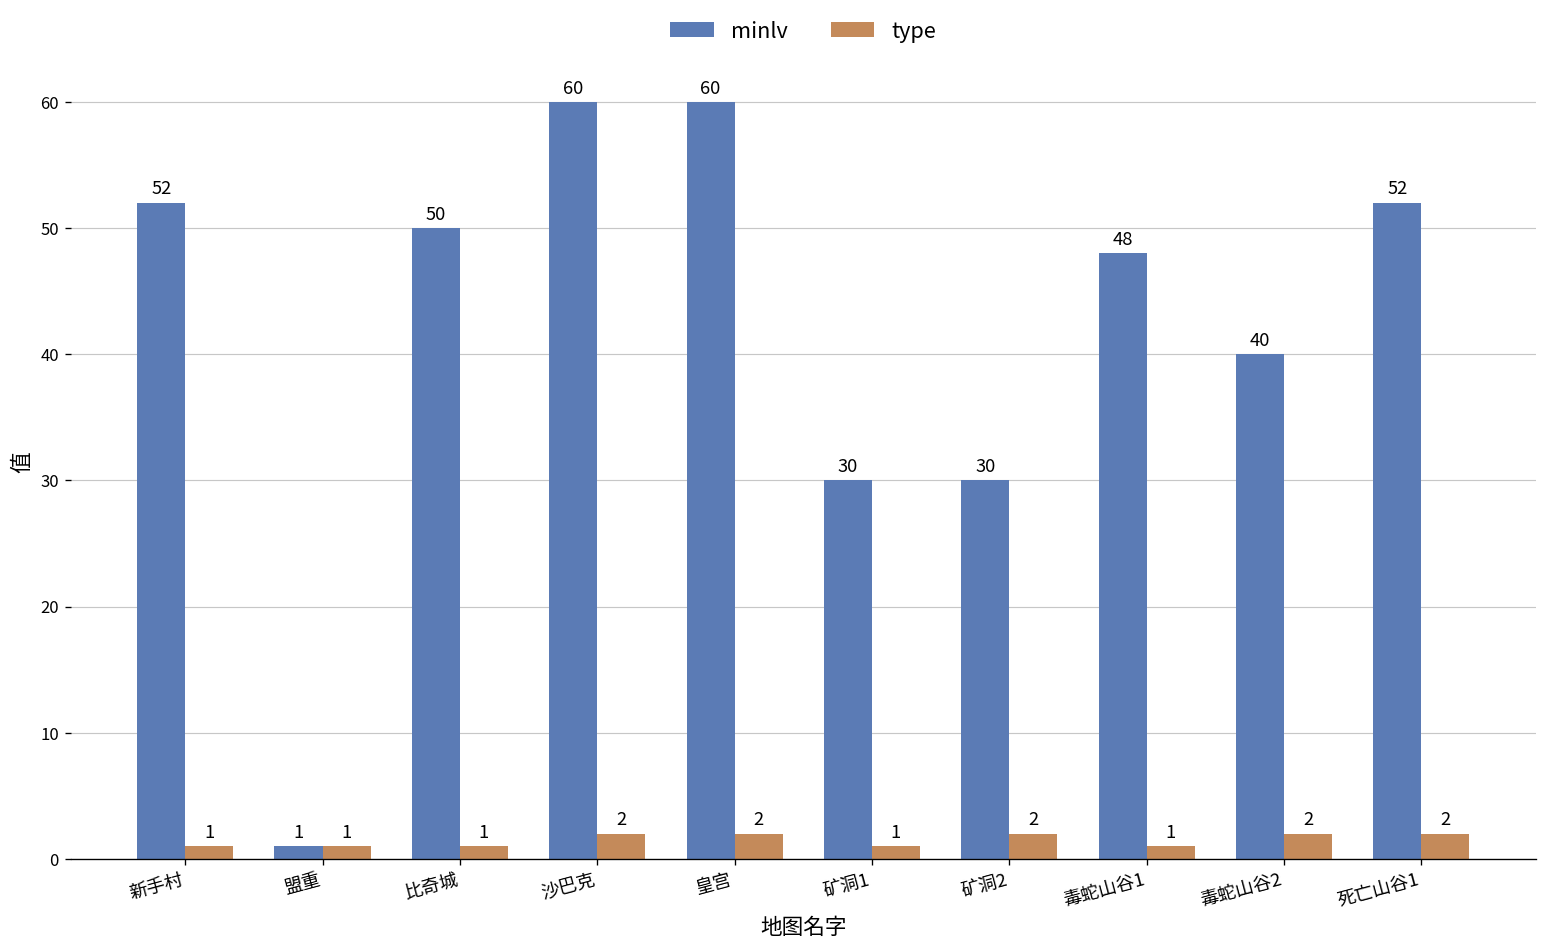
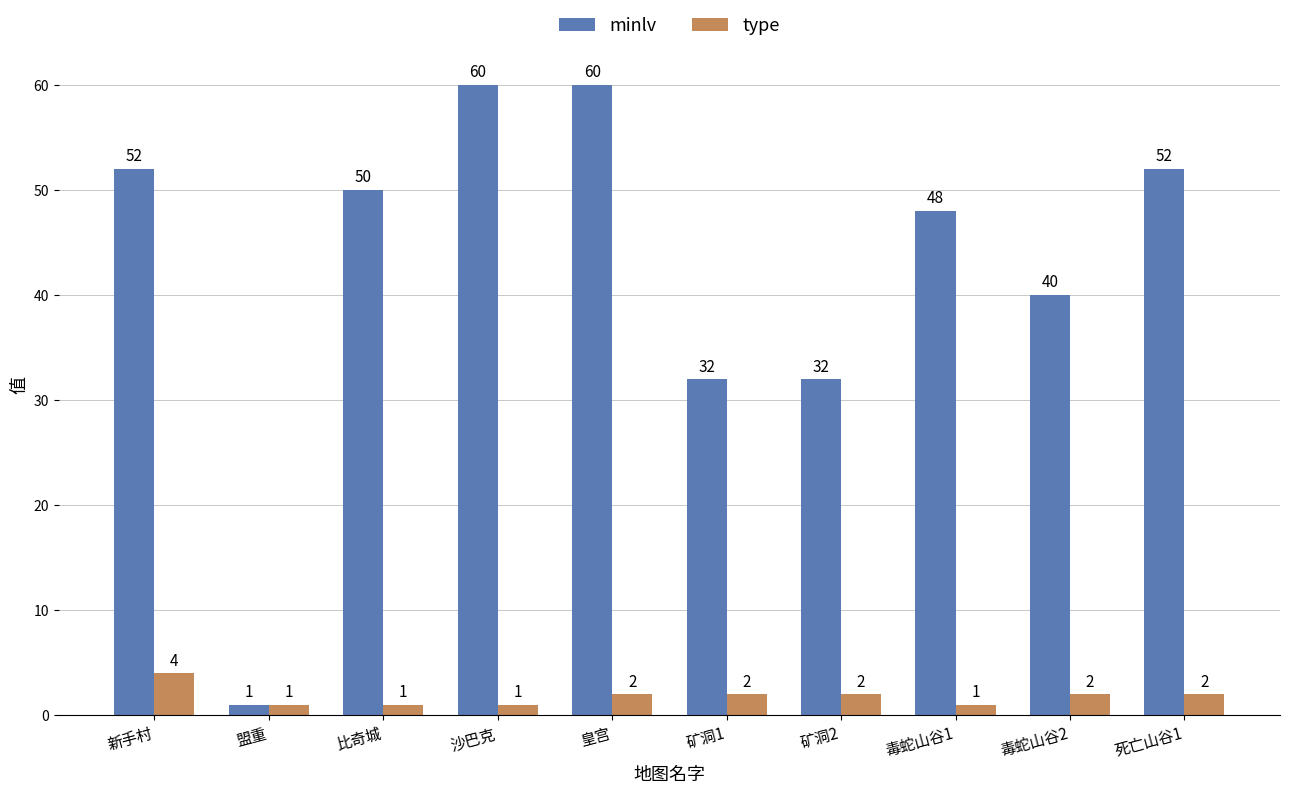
type, 新手村: 1 -> 4
type, 沙巴克: 2 -> 1
minlv, 矿洞1: 30 -> 32
type, 矿洞1: 1 -> 2
minlv, 矿洞2: 30 -> 32
